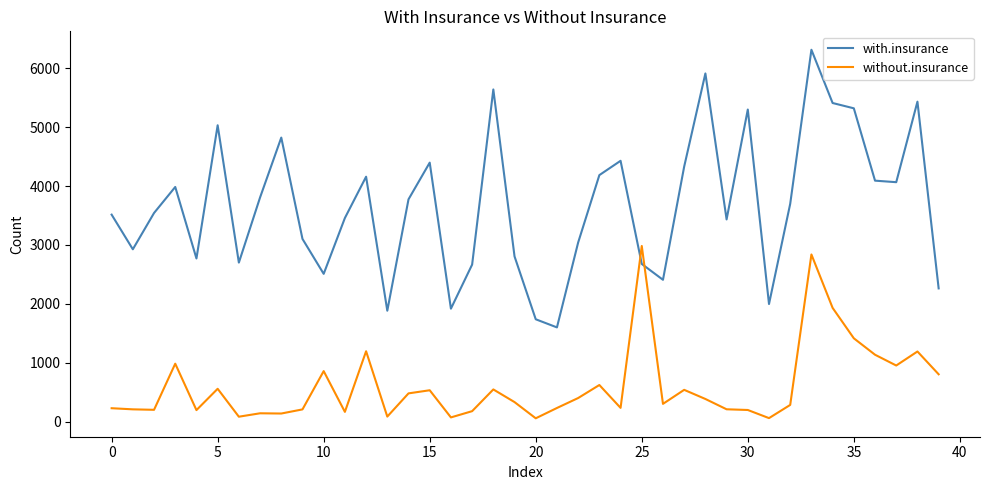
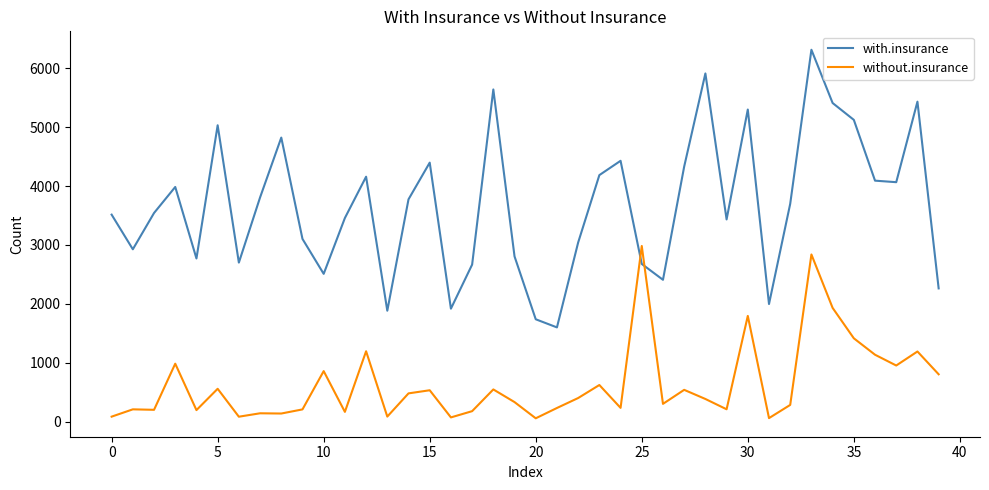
without.insurance, 0: 200 -> 100
without.insurance, 30: 200 -> 1800
with.insurance, 35: 5300 -> 5100
